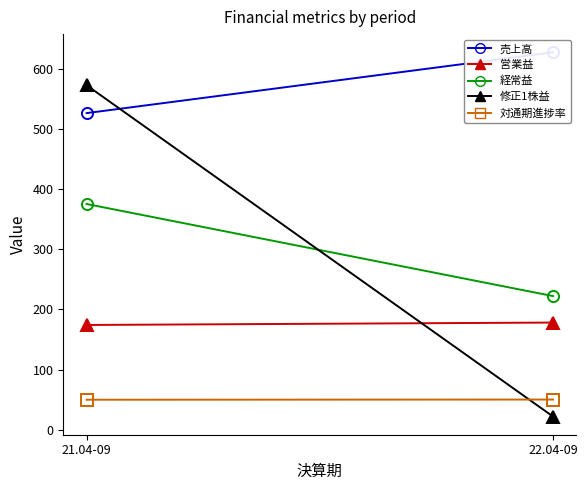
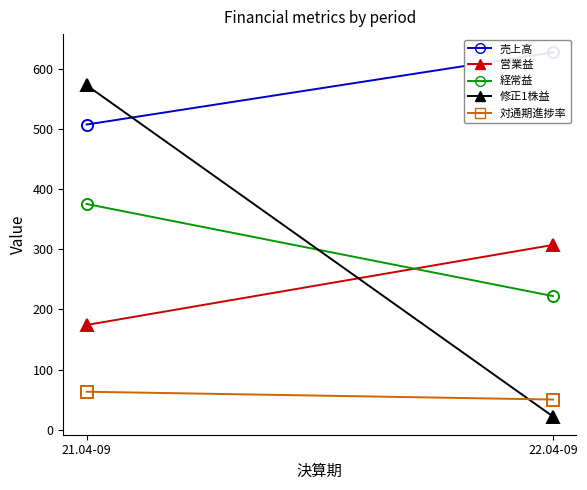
売上高, 21.04-09: 530 -> 510
対通期進捗率, 21.04-09: 50 -> 60
営業益, 22.04-09: 180 -> 310
